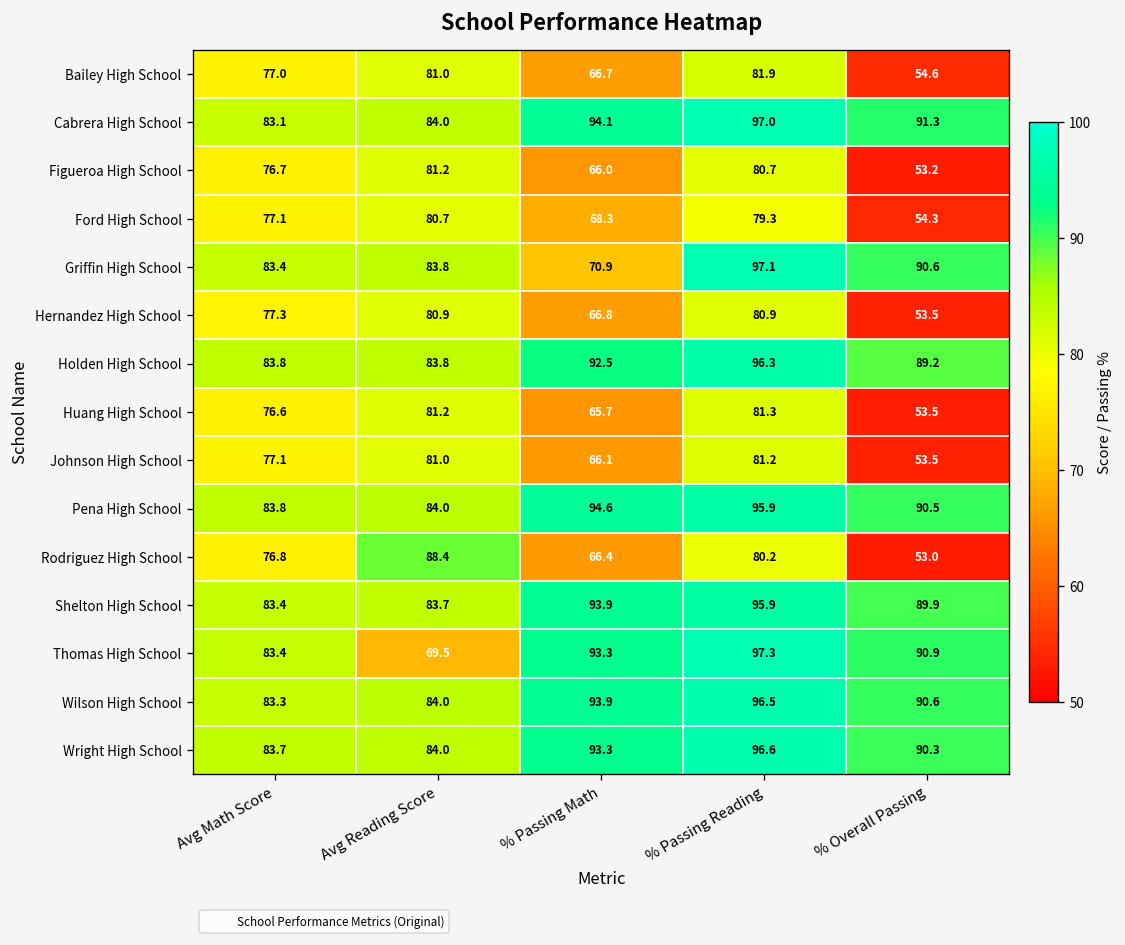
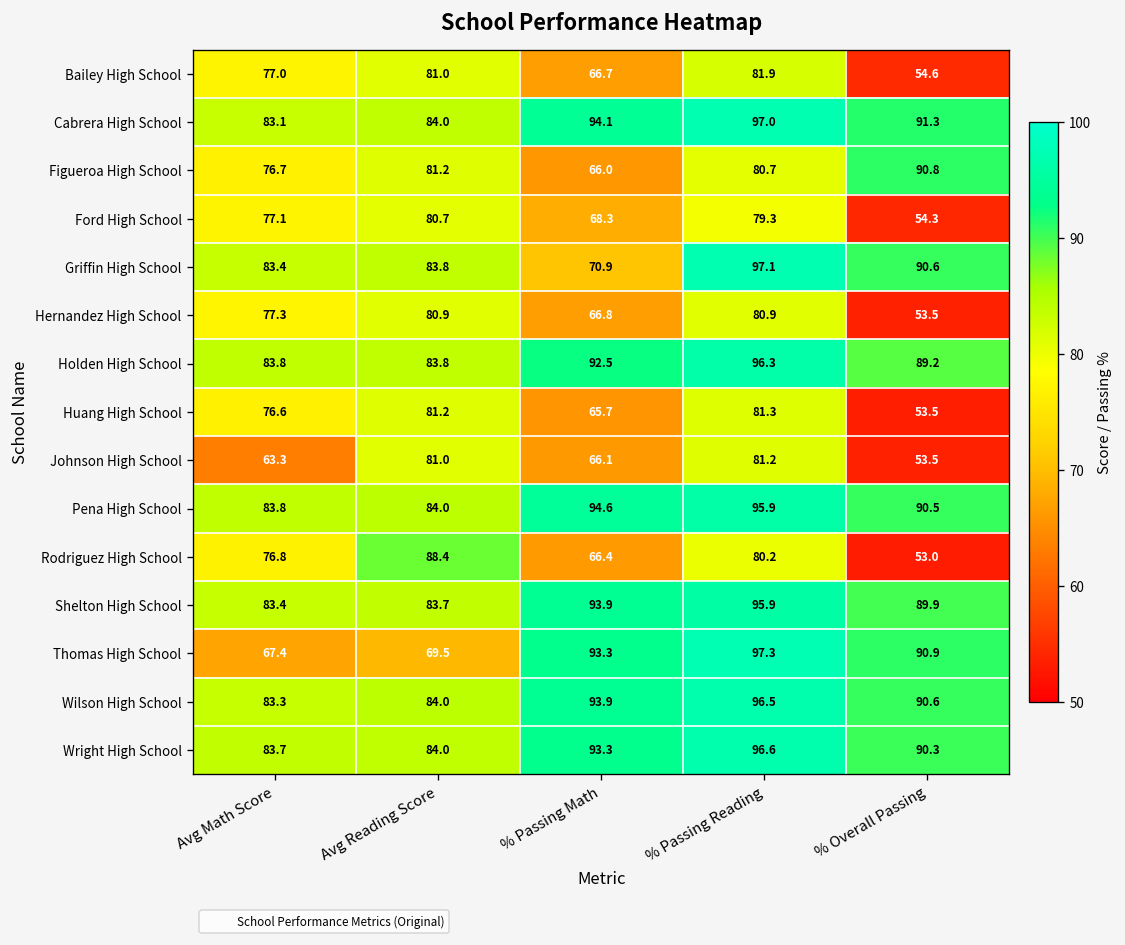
Figueroa High School, % Overall Passing: 53.2 -> 90.8
Johnson High School, Avg Math Score: 77.1 -> 63.3
Thomas High School, Avg Math Score: 83.4 -> 67.4
